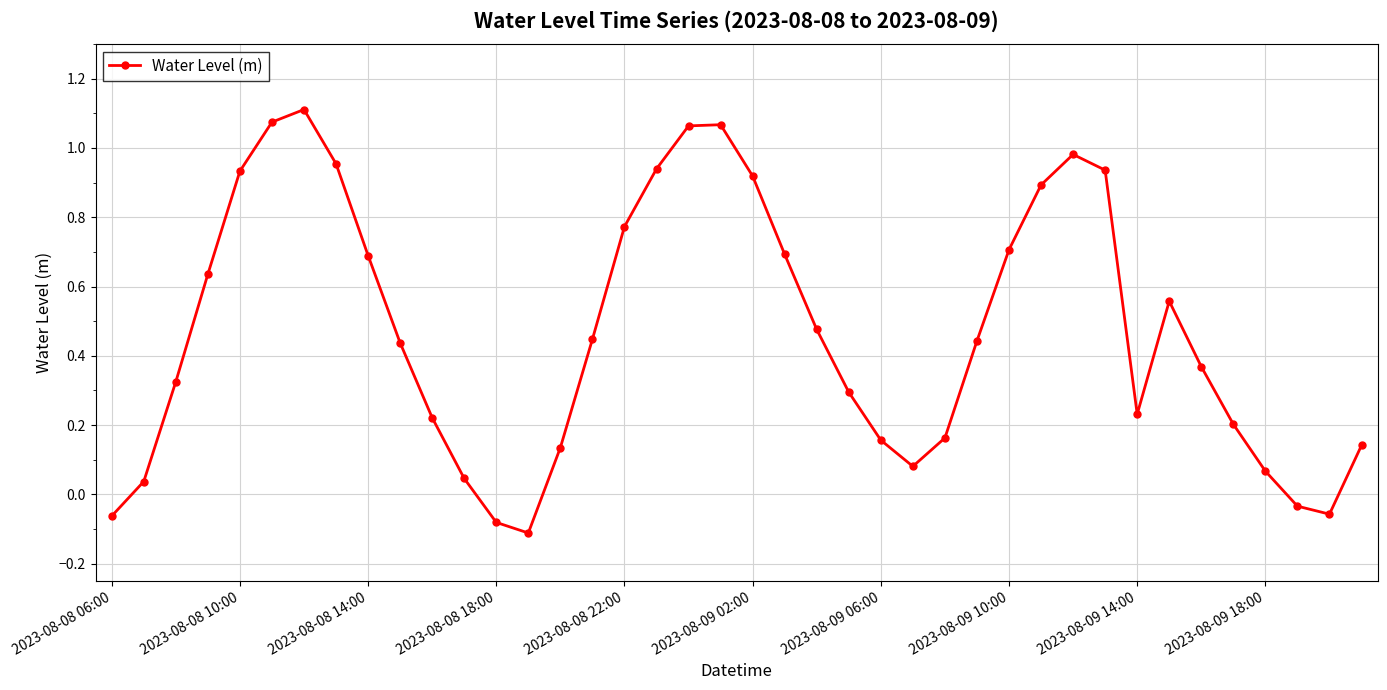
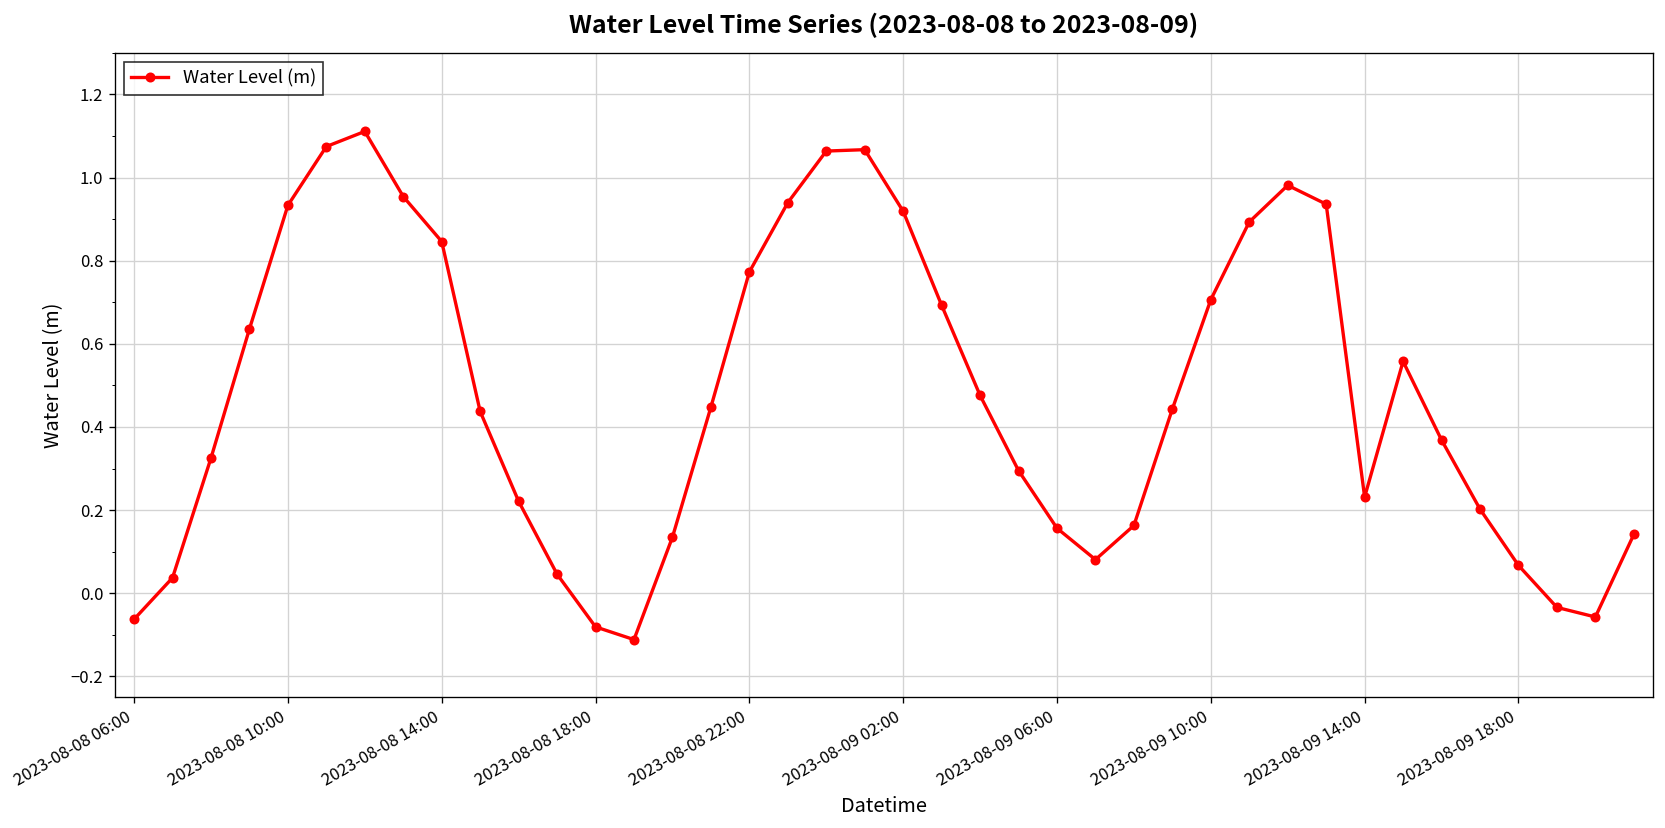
2023-08-08 14:00: 0.69 -> 0.85
